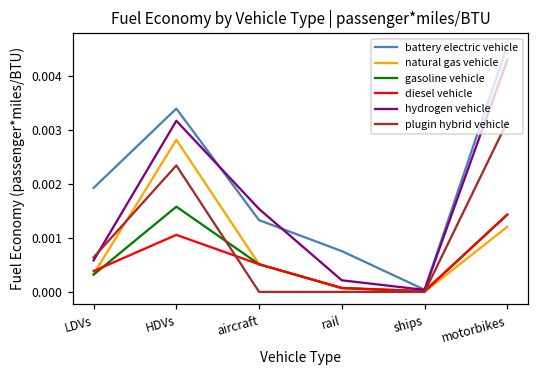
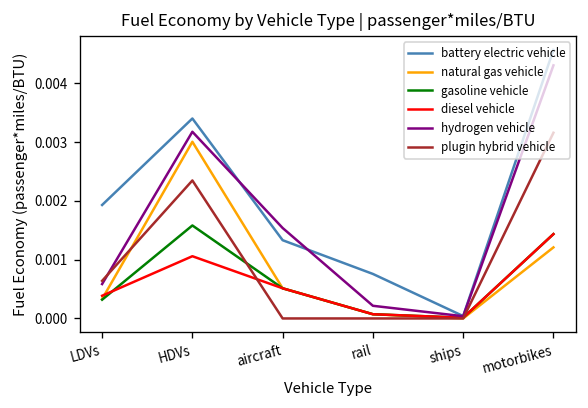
natural gas vehicle, HDVs: 0.0028 -> 0.0030
